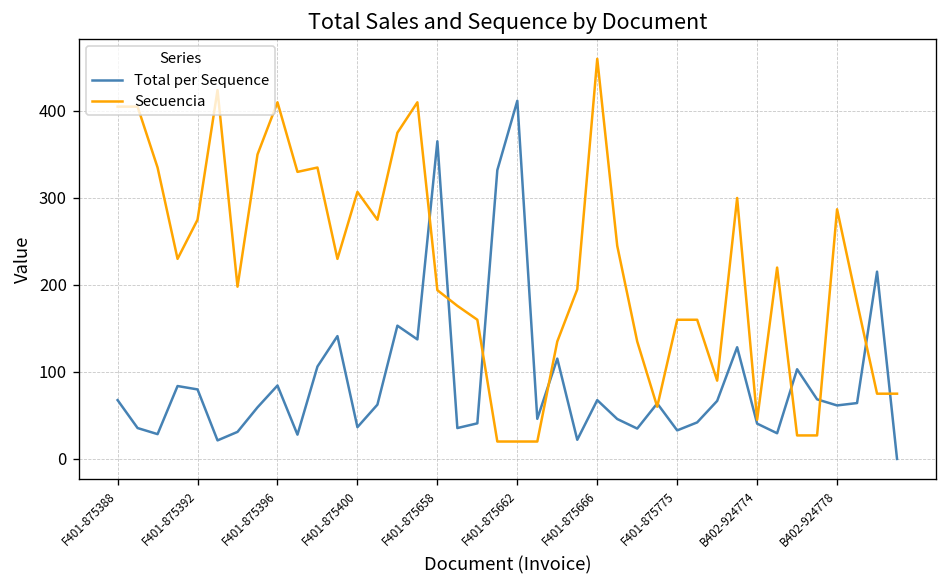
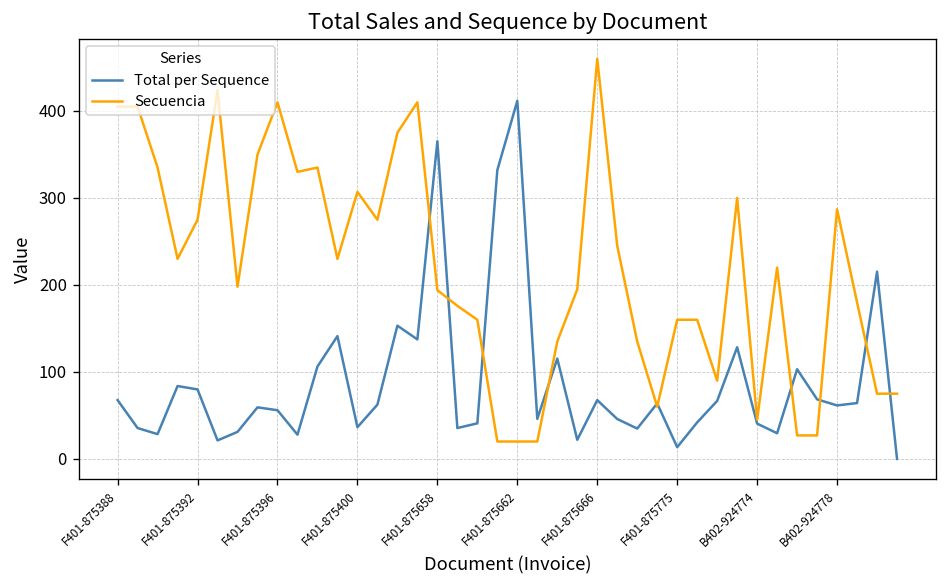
Total per Sequence, F401-875396: 80 -> 60
Total per Sequence, F401-875775: 30 -> 10
